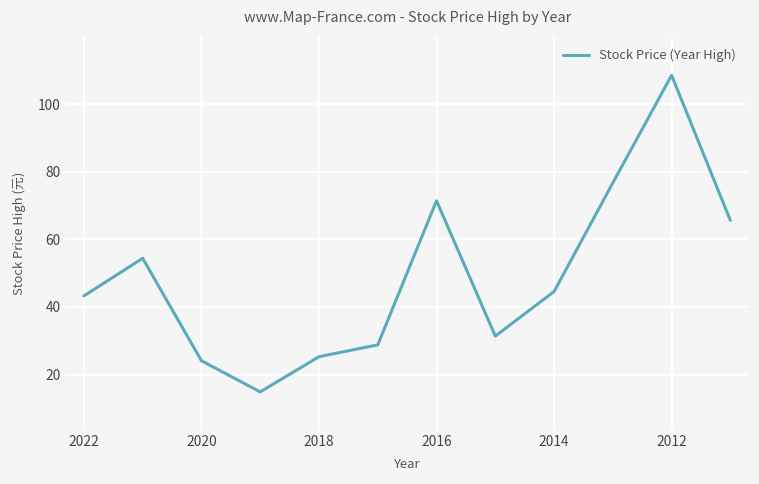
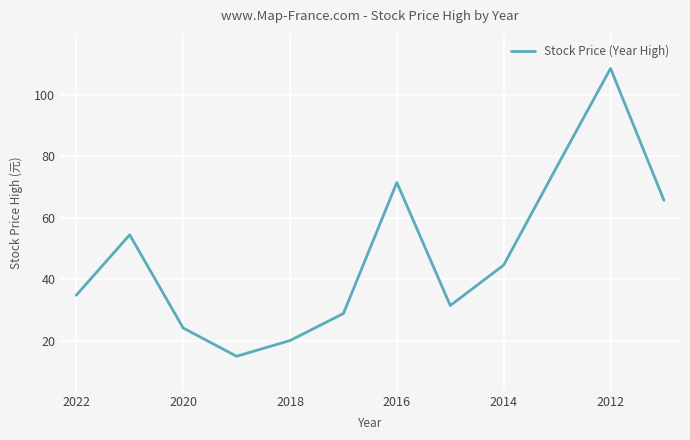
2022: 43 -> 35
2018: 25 -> 20
